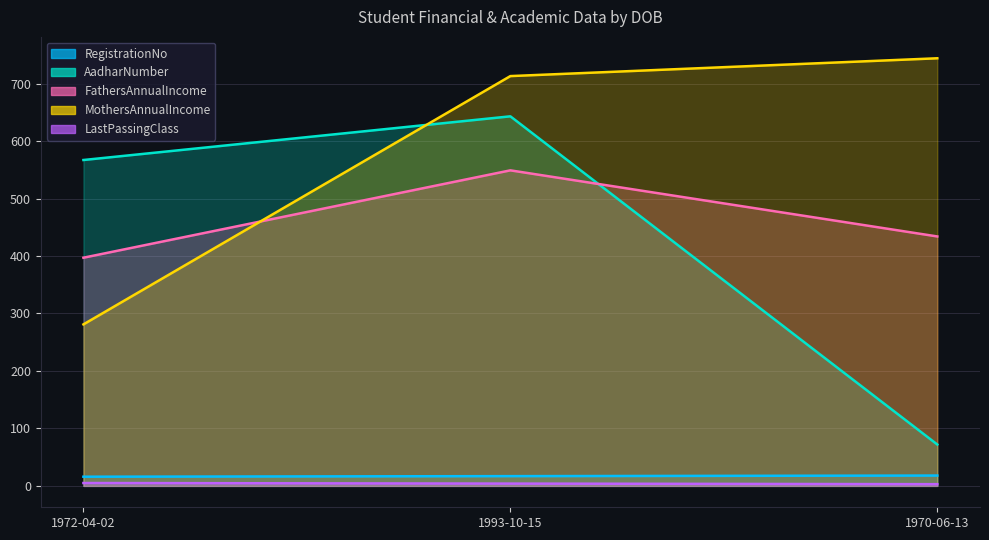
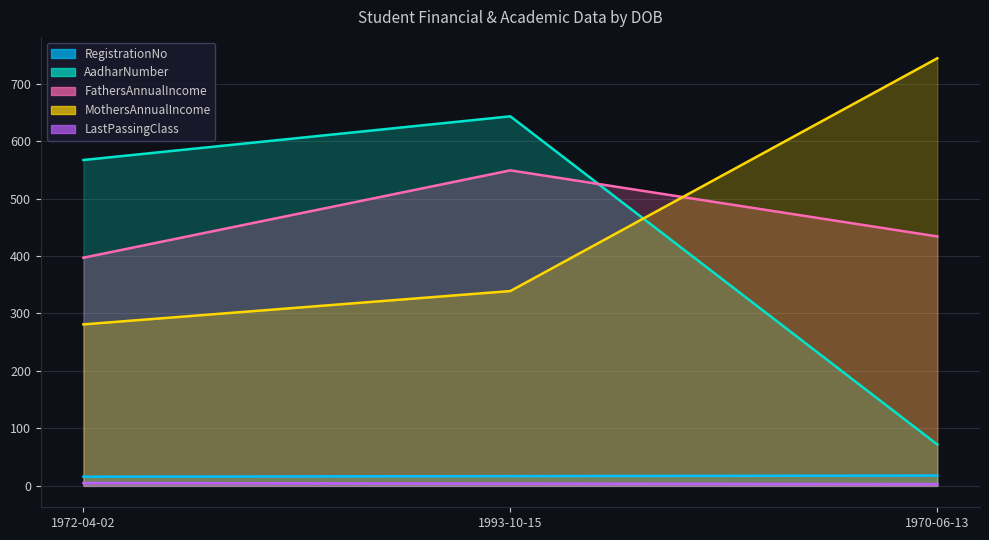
MothersAnnualIncome, 1993-10-15: 710 -> 340
